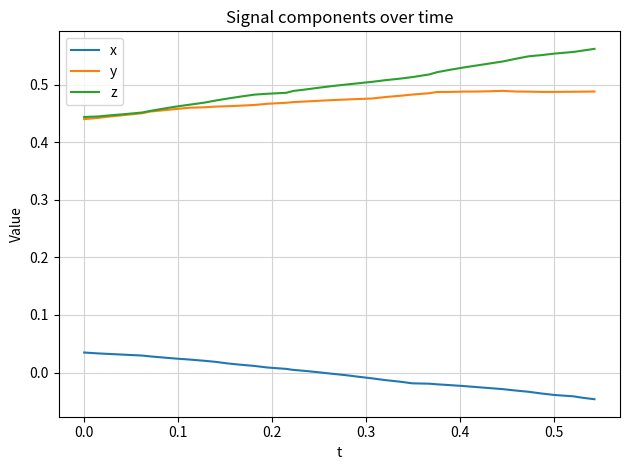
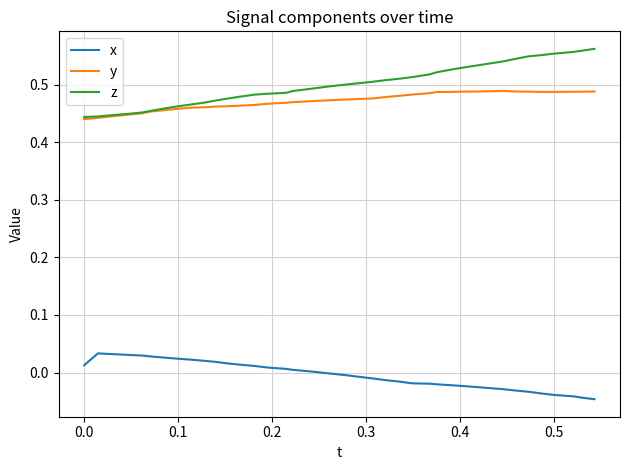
x, 0.0: 0.03 -> 0.01
